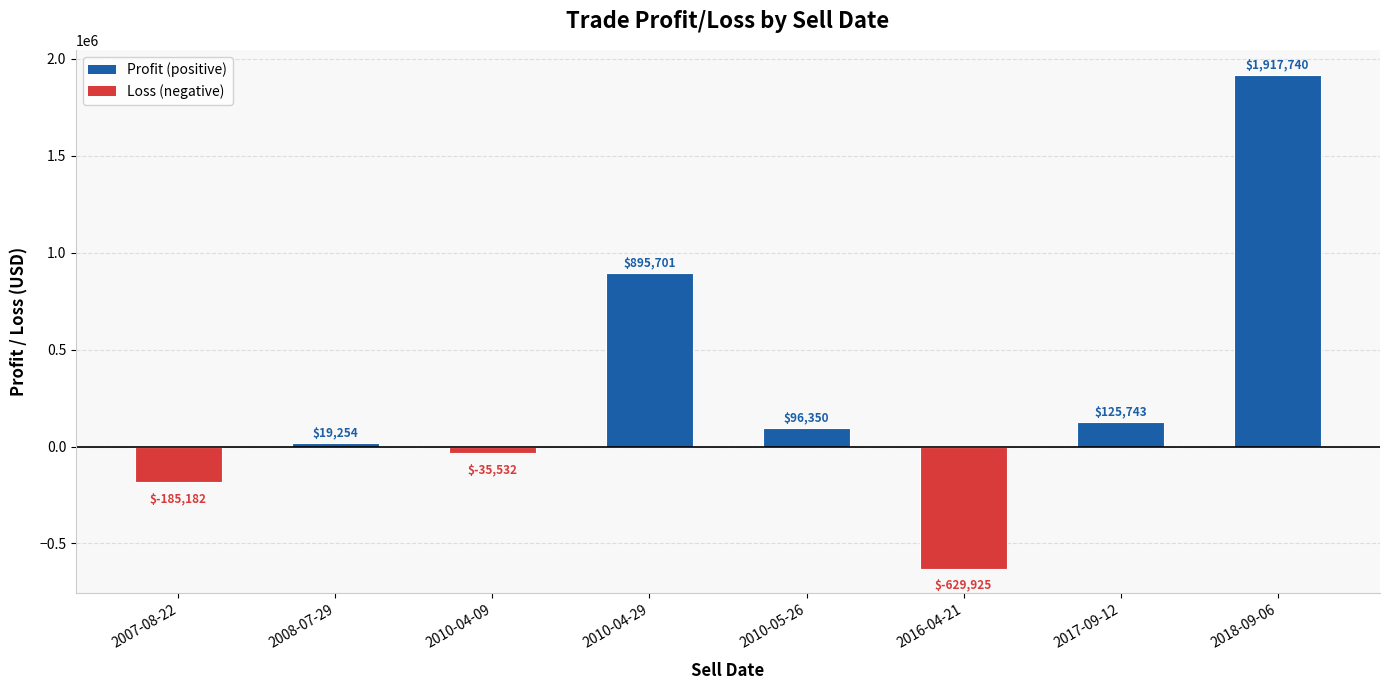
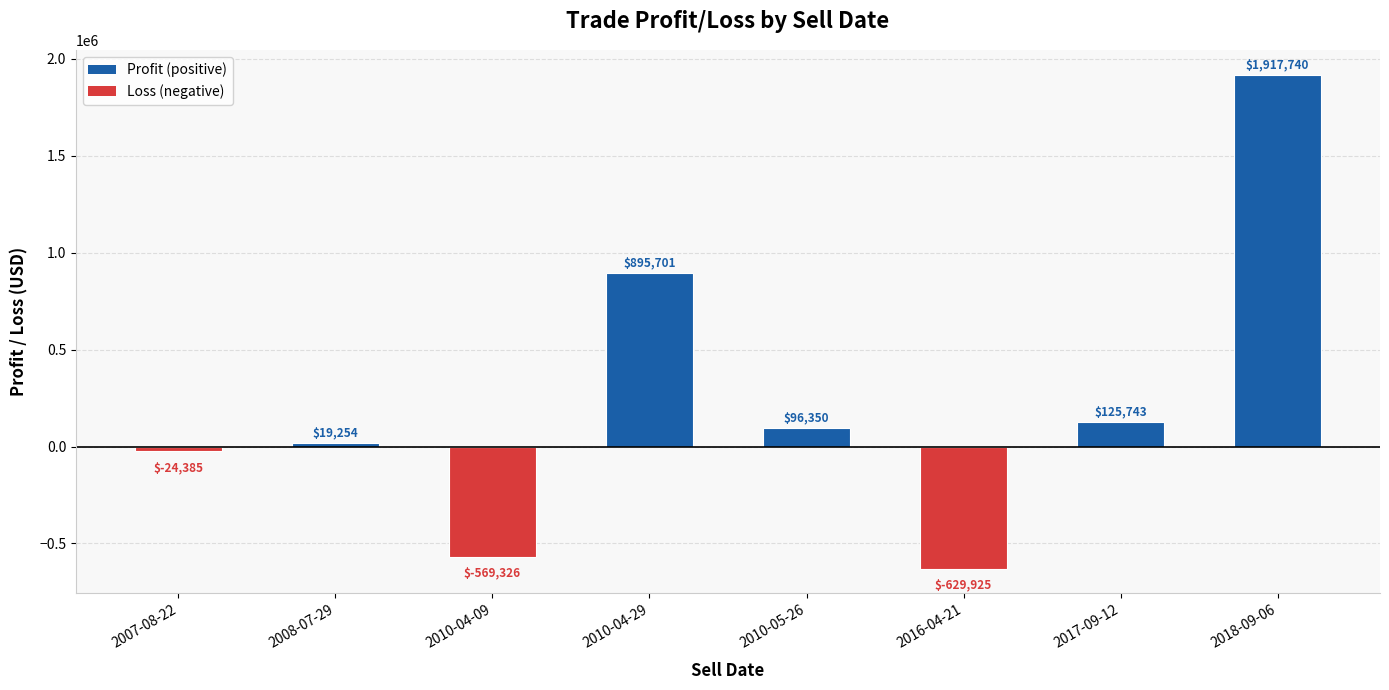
2007-08-22: $-185,182 -> $-24,385
2010-04-09: $-35,532 -> $-569,326
